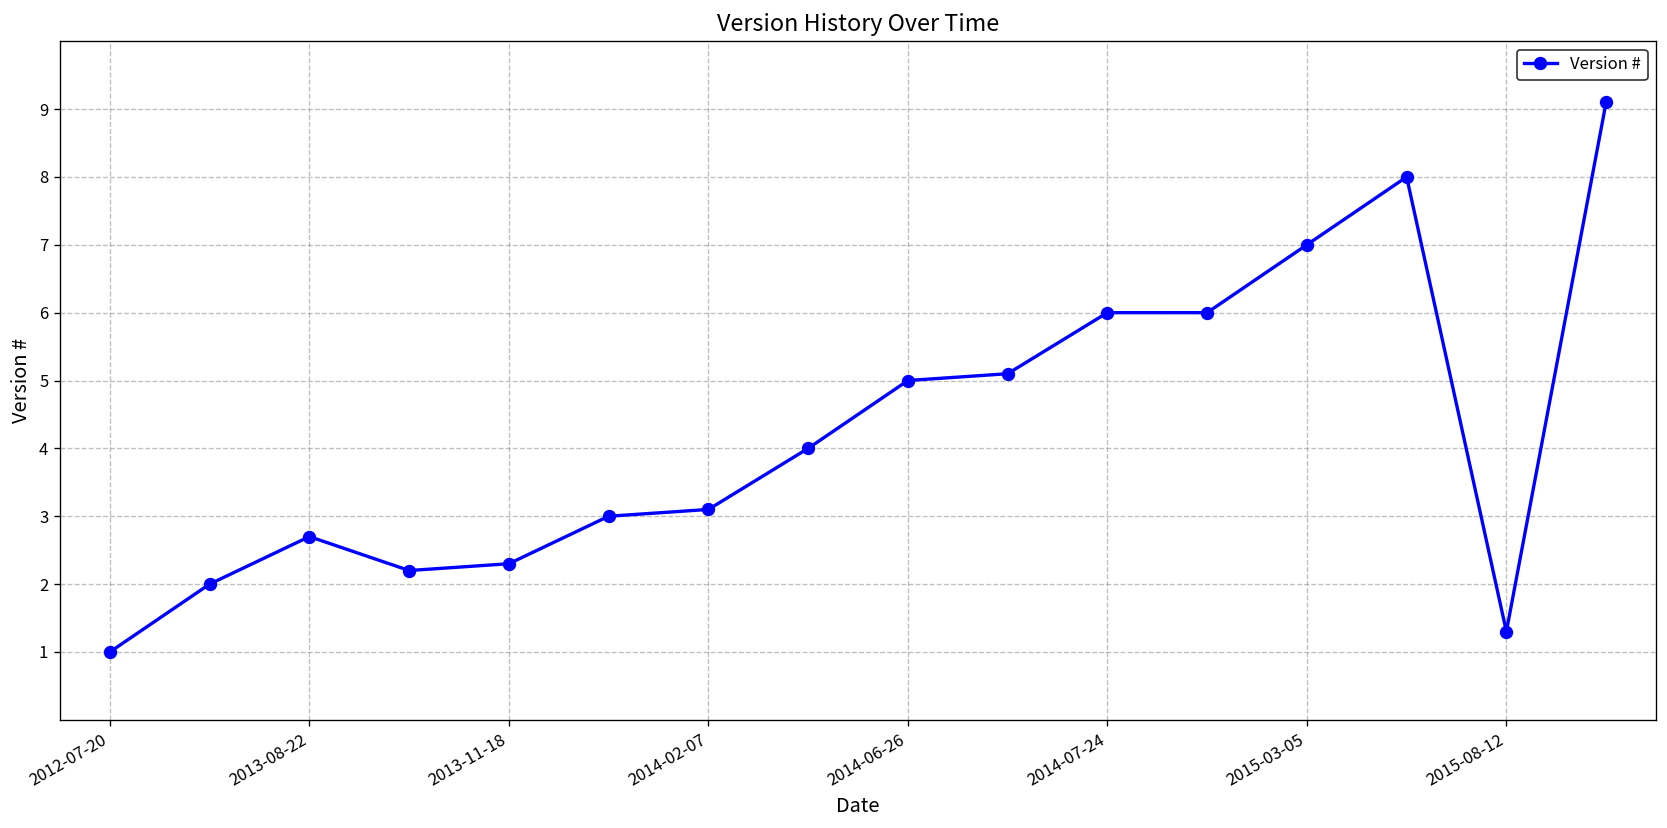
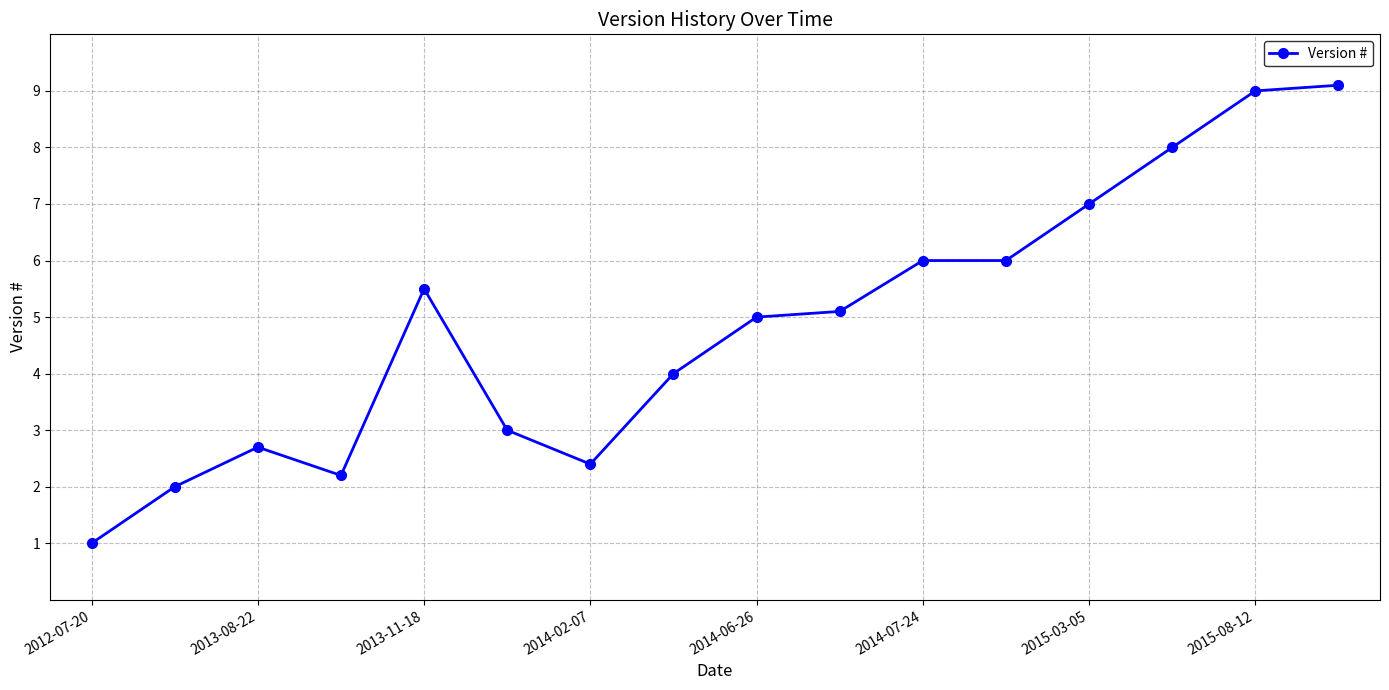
2013-11-18: 2.3 -> 5.5
2014-02-07: 3.1 -> 2.4
2015-08-12: 1.3 -> 9.0
